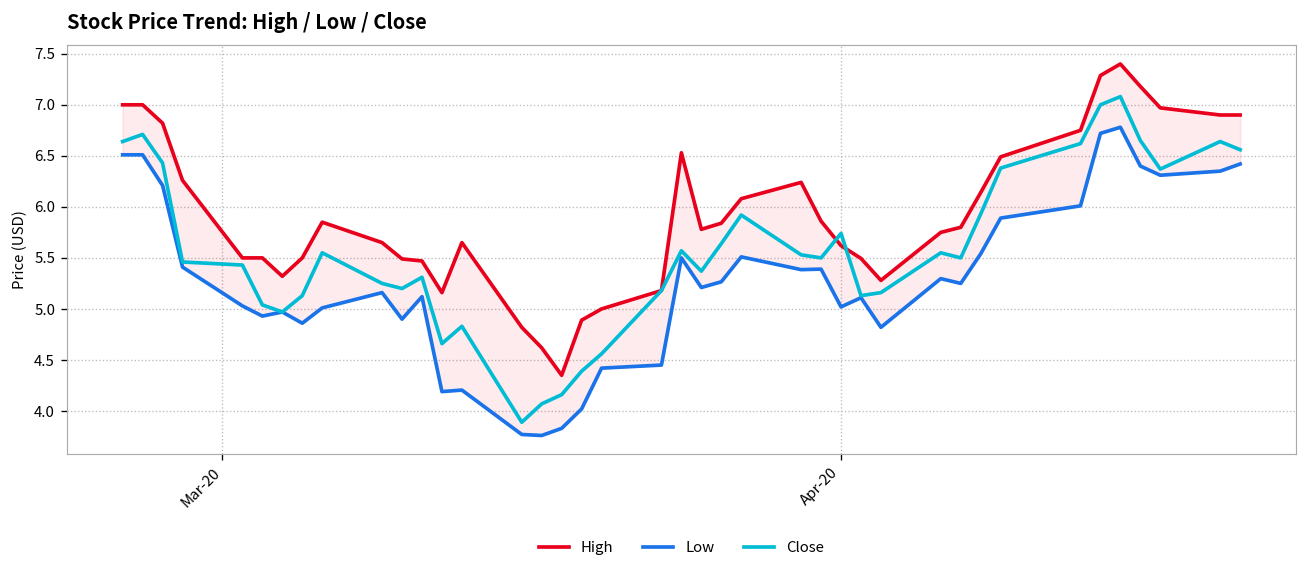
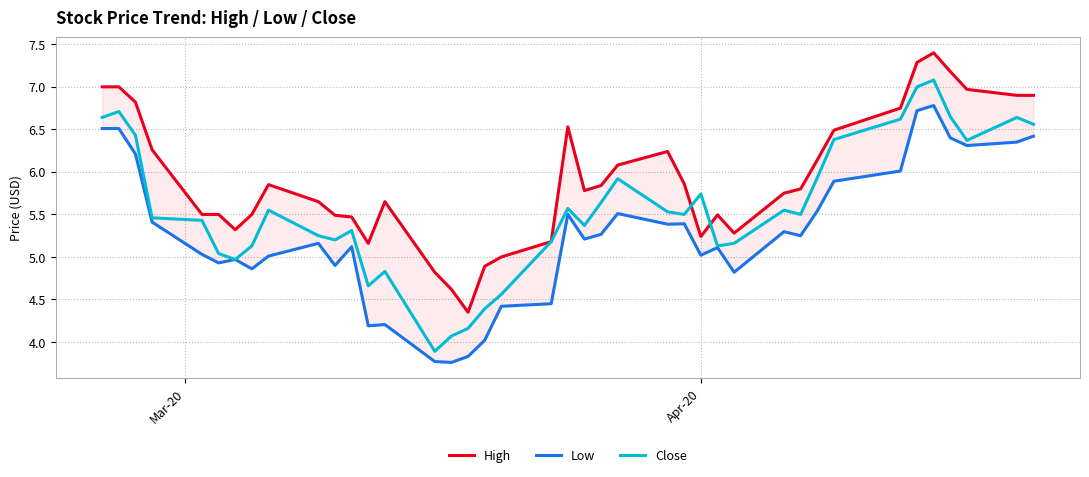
High, Apr-20: 5.6 -> 5.2
